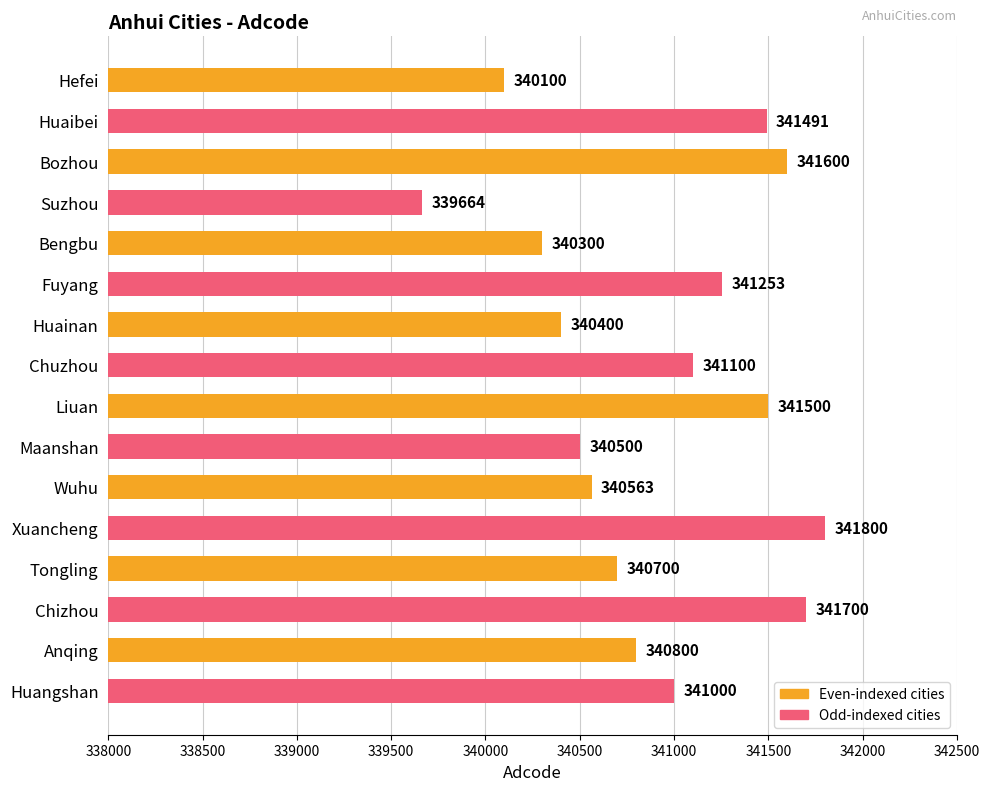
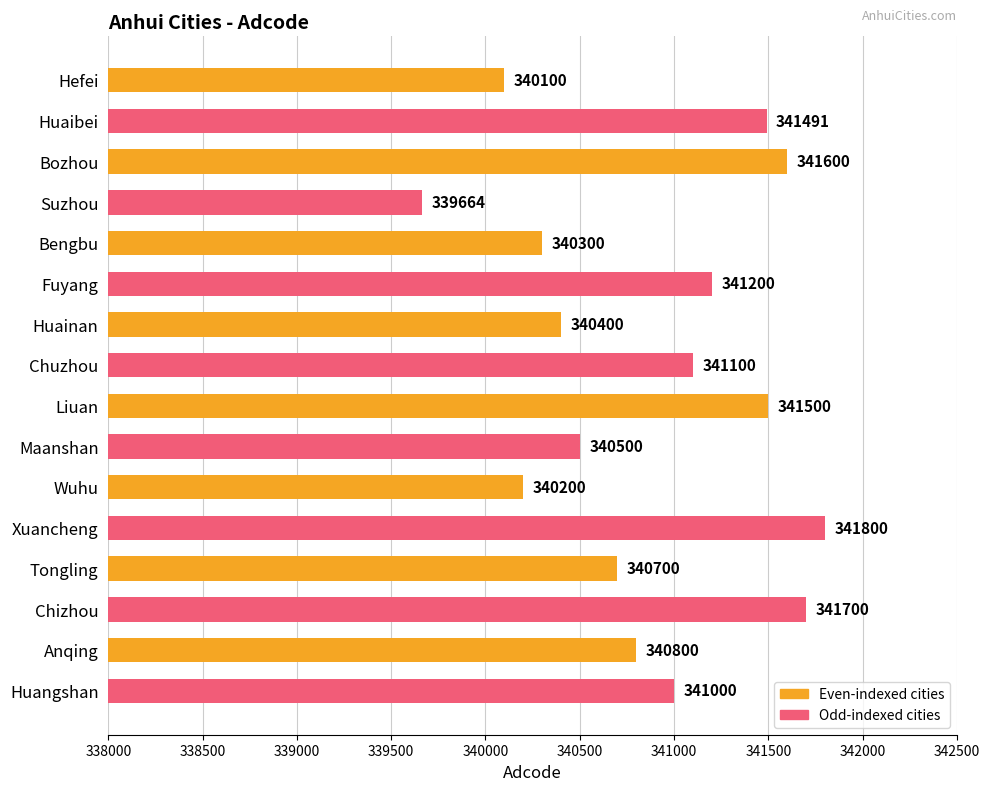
Fuyang: 341253 -> 341200
Wuhu: 340563 -> 340200
